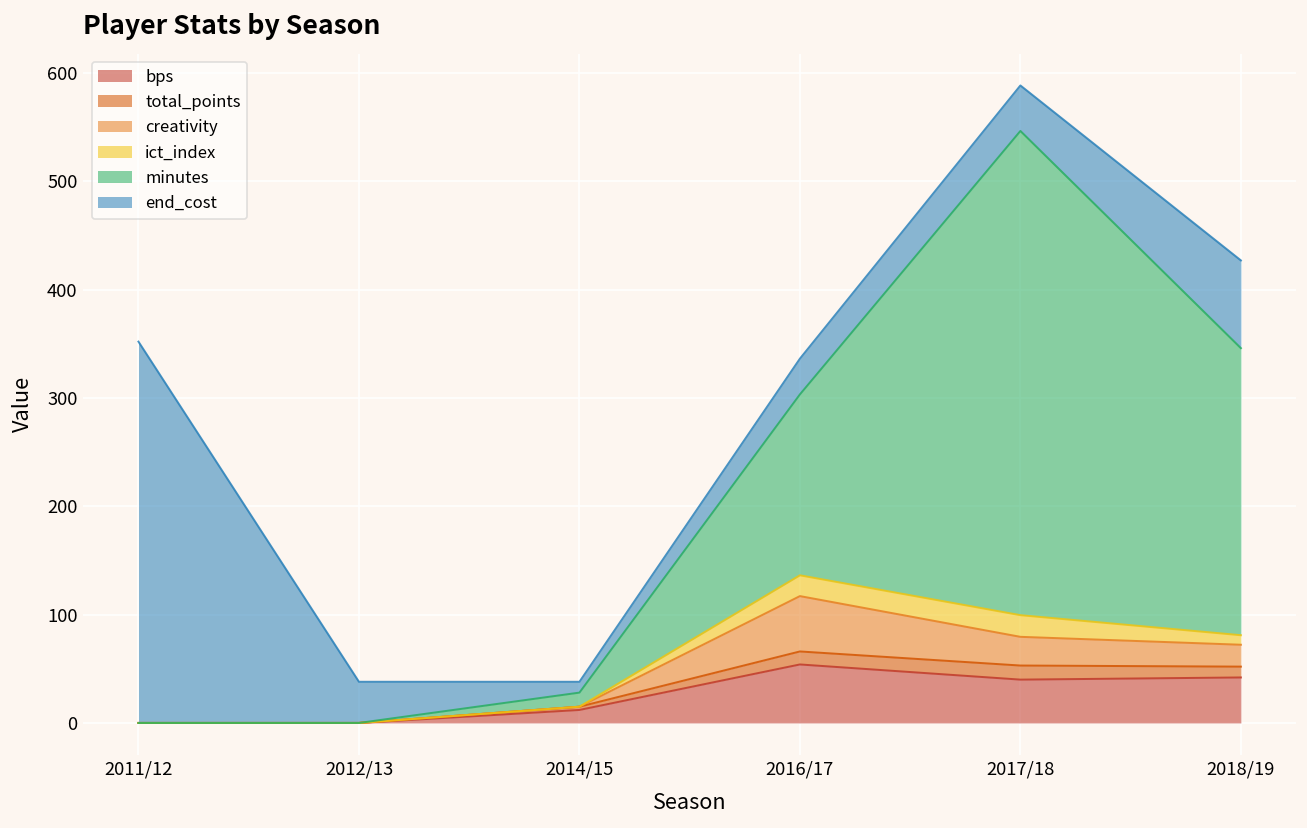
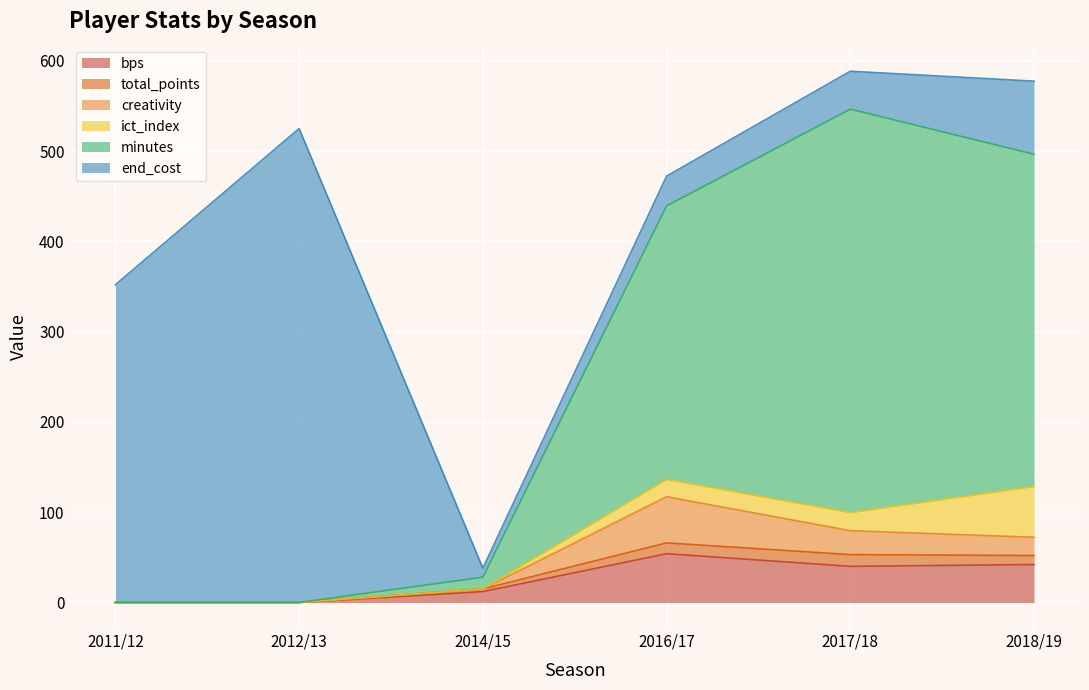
end_cost, 2012/13: 40 -> 530
minutes, 2016/17: 170 -> 300
ict_index, 2018/19: 10 -> 60
minutes, 2018/19: 270 -> 370
